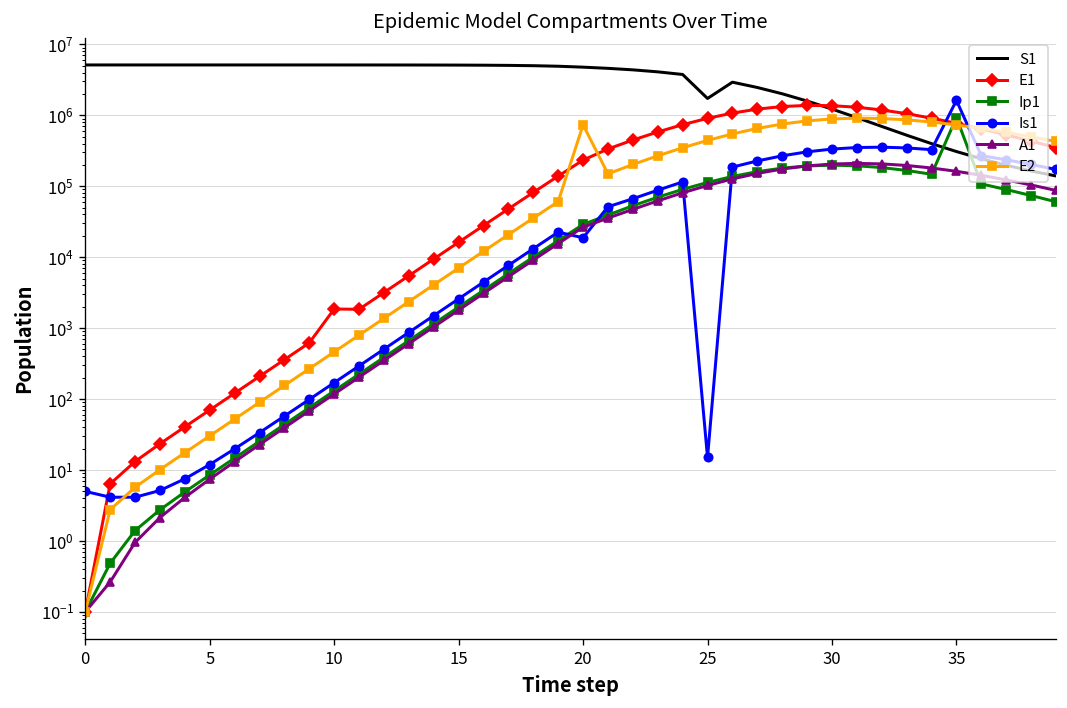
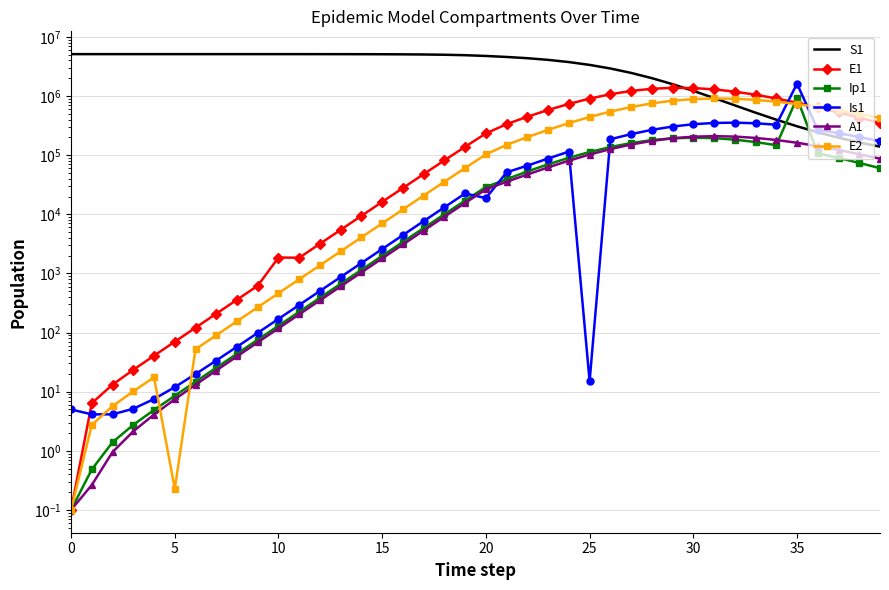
E2, 5: 30 -> 0.23
E2, 20: 700000 -> 100000
S1, 25: 1700000 -> 3000000
